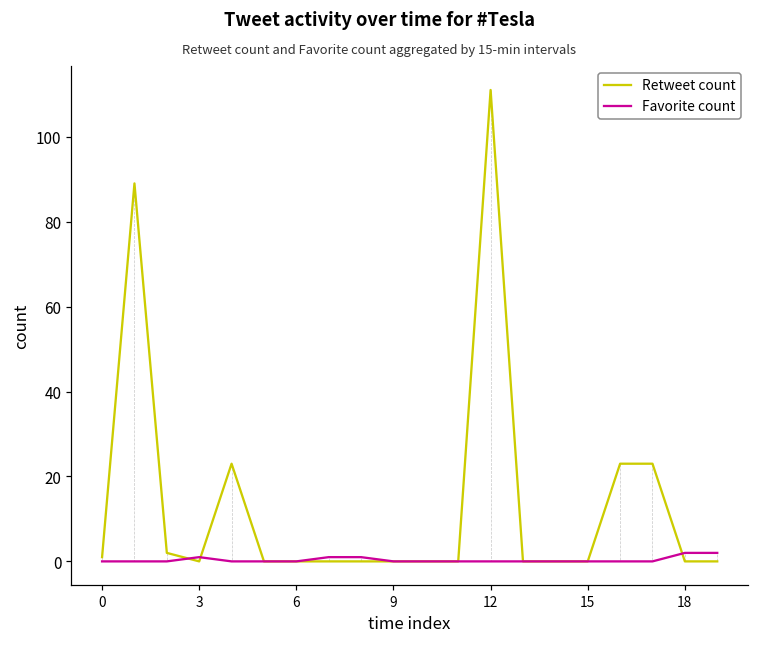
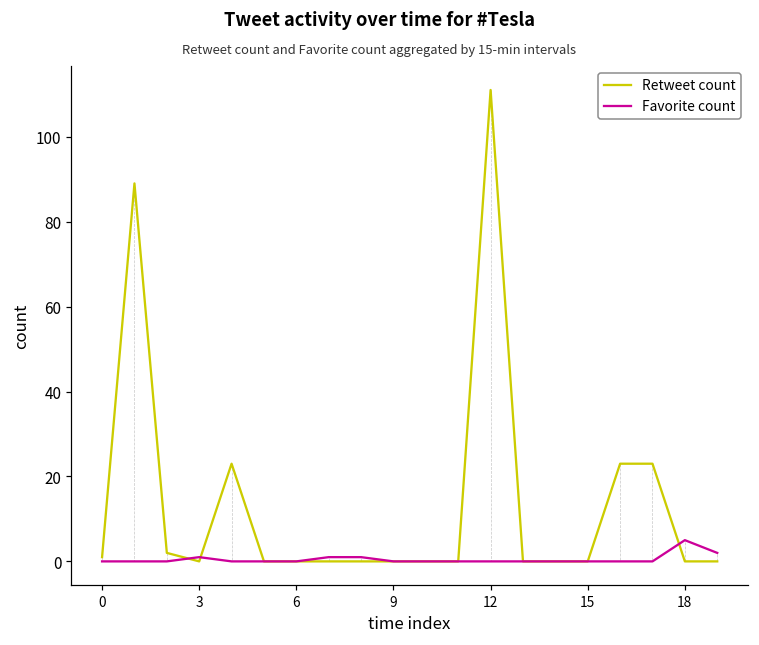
Favorite count, 18: 2 -> 5
